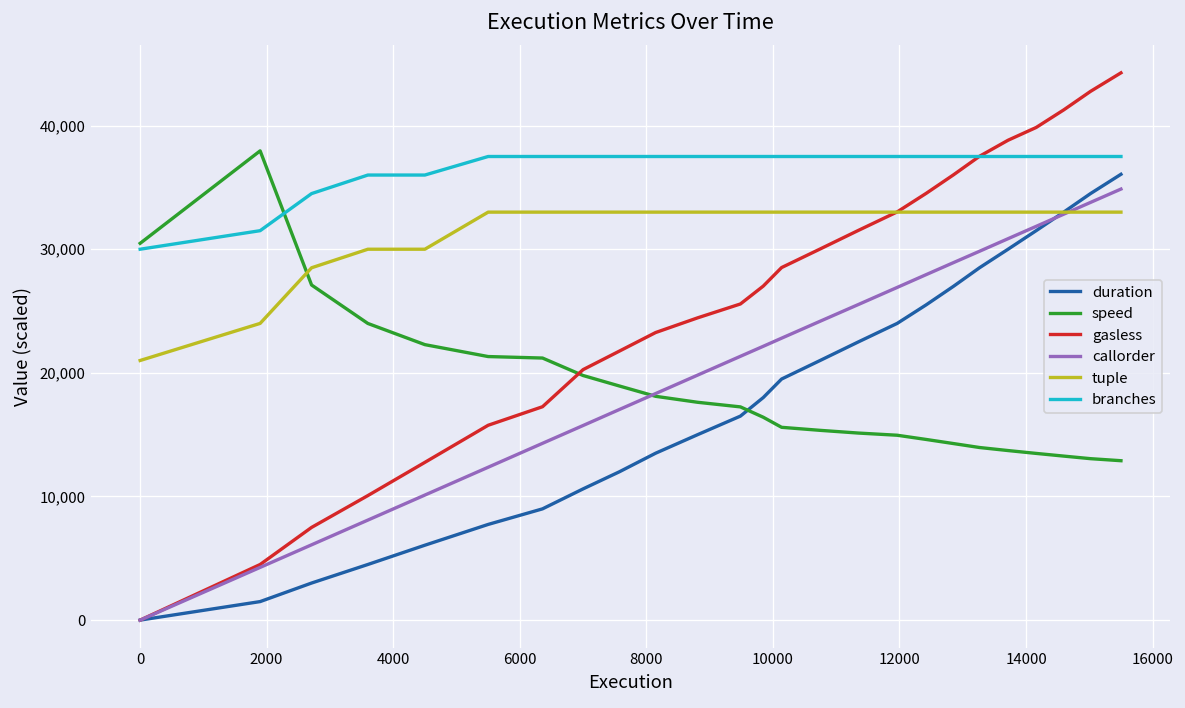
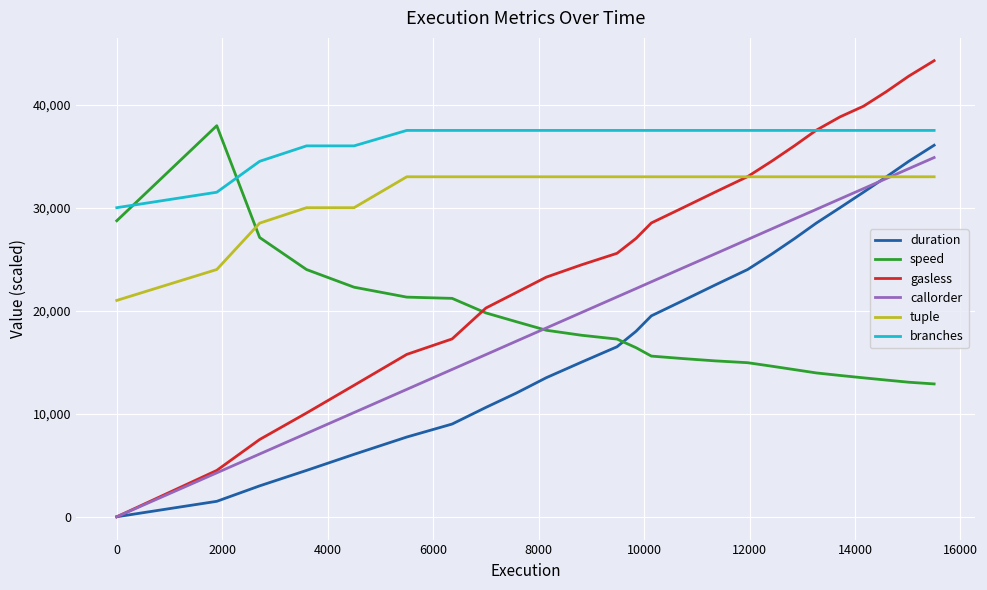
speed, 0: 30,500 -> 28,700
